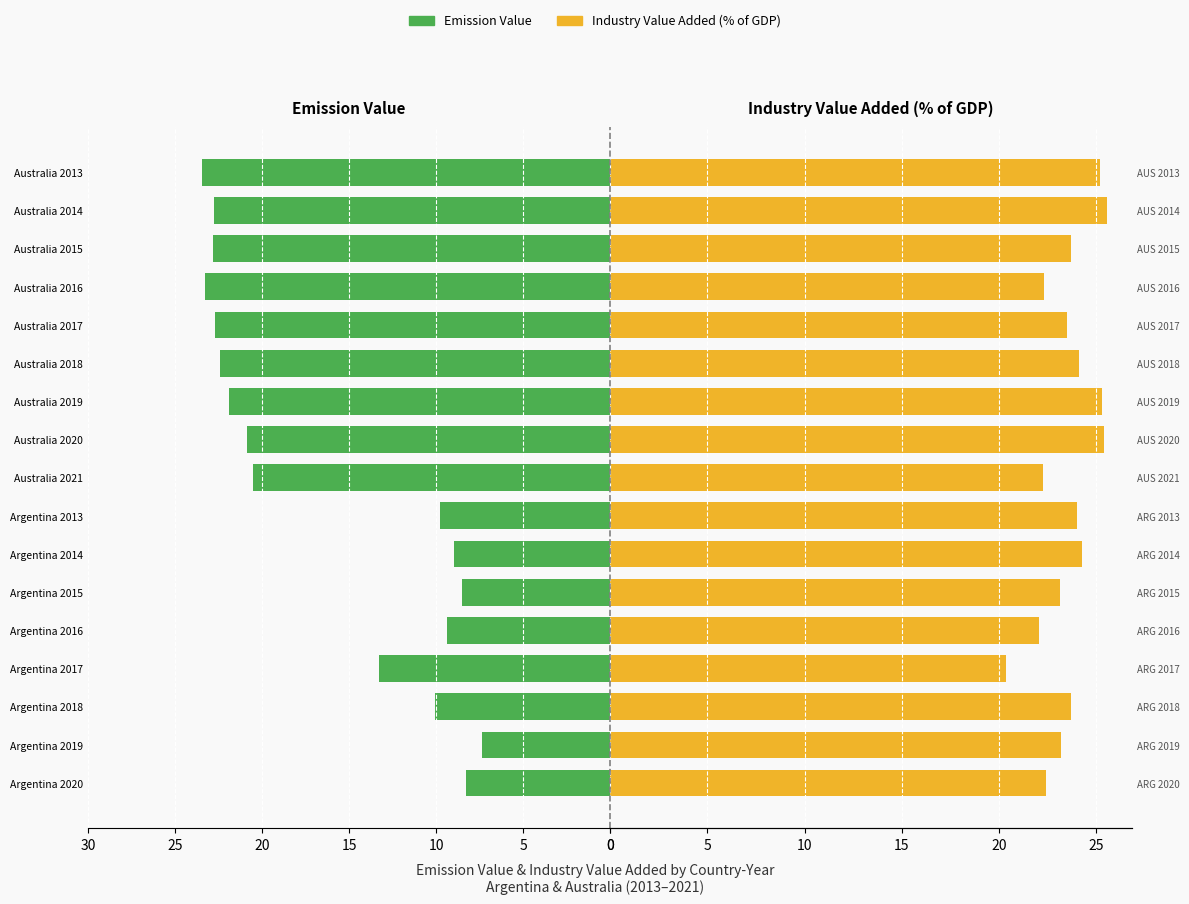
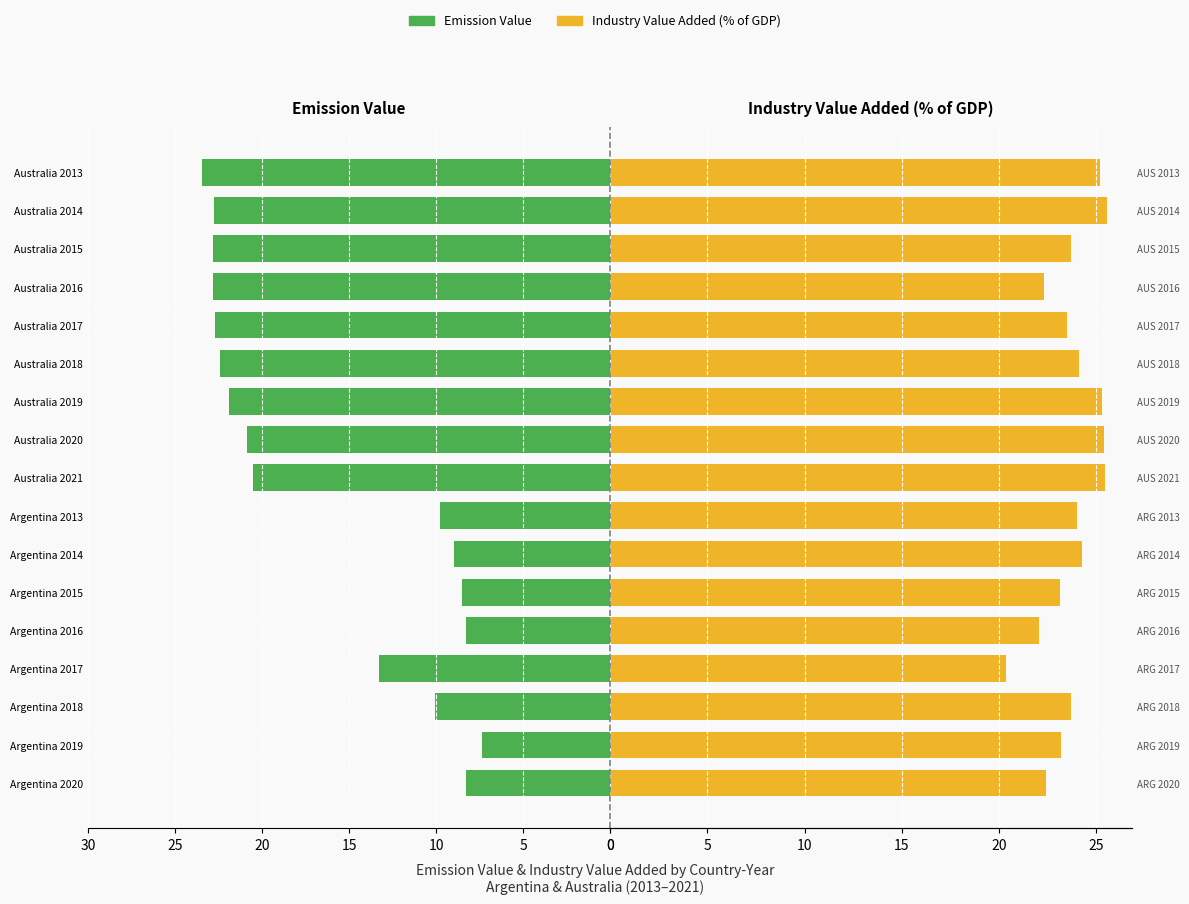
Emission Value, Australia 2016: 23.3 -> 22.8
Emission Value, Argentina 2016: 9.4 -> 8.3
Industry Value Added (% of GDP), AUS 2021: 22.3 -> 25.4
